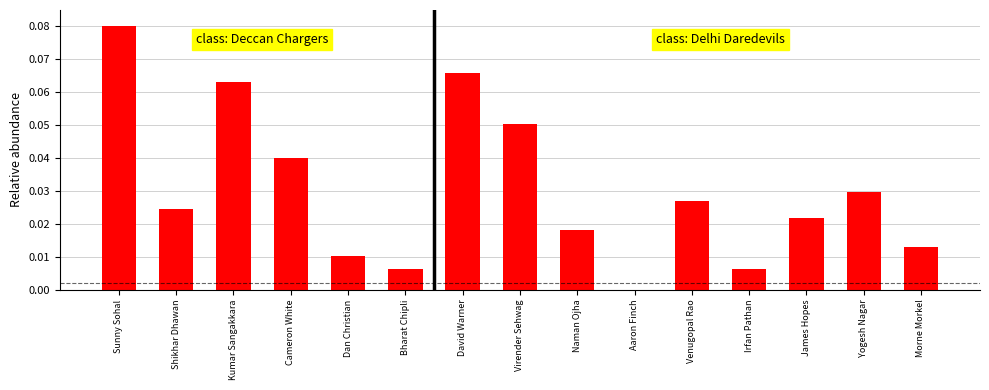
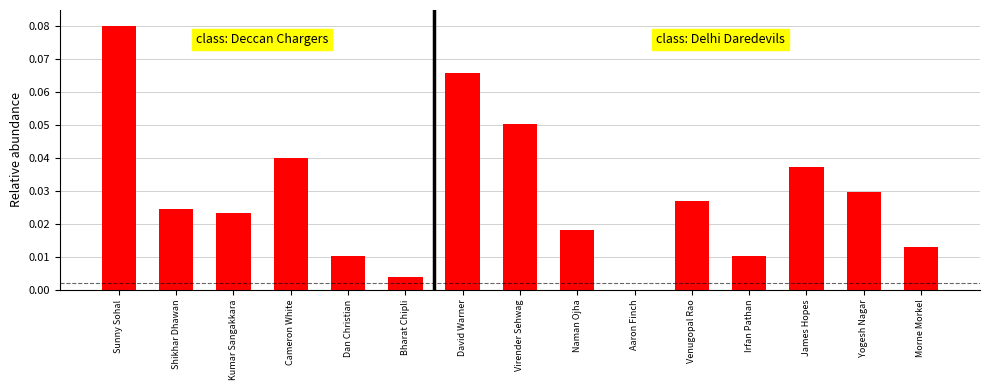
Kumar Sangakkara: 0.063 -> 0.023
Bharat Chipli: 0.006 -> 0.004
Irfan Pathan: 0.006 -> 0.010
James Hopes: 0.022 -> 0.037
